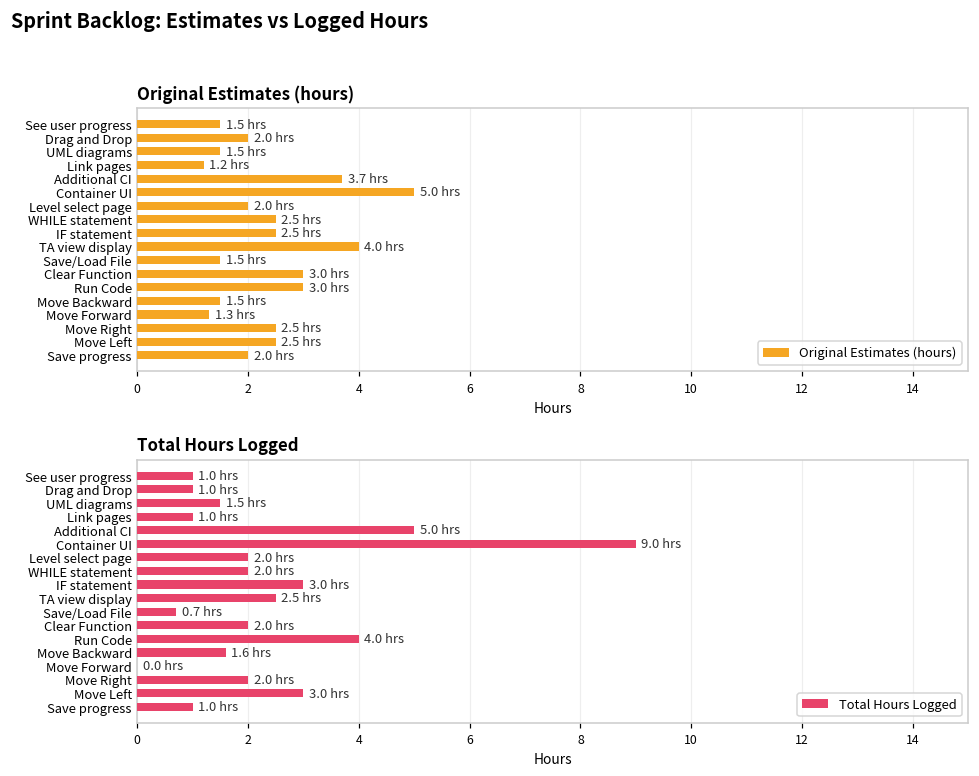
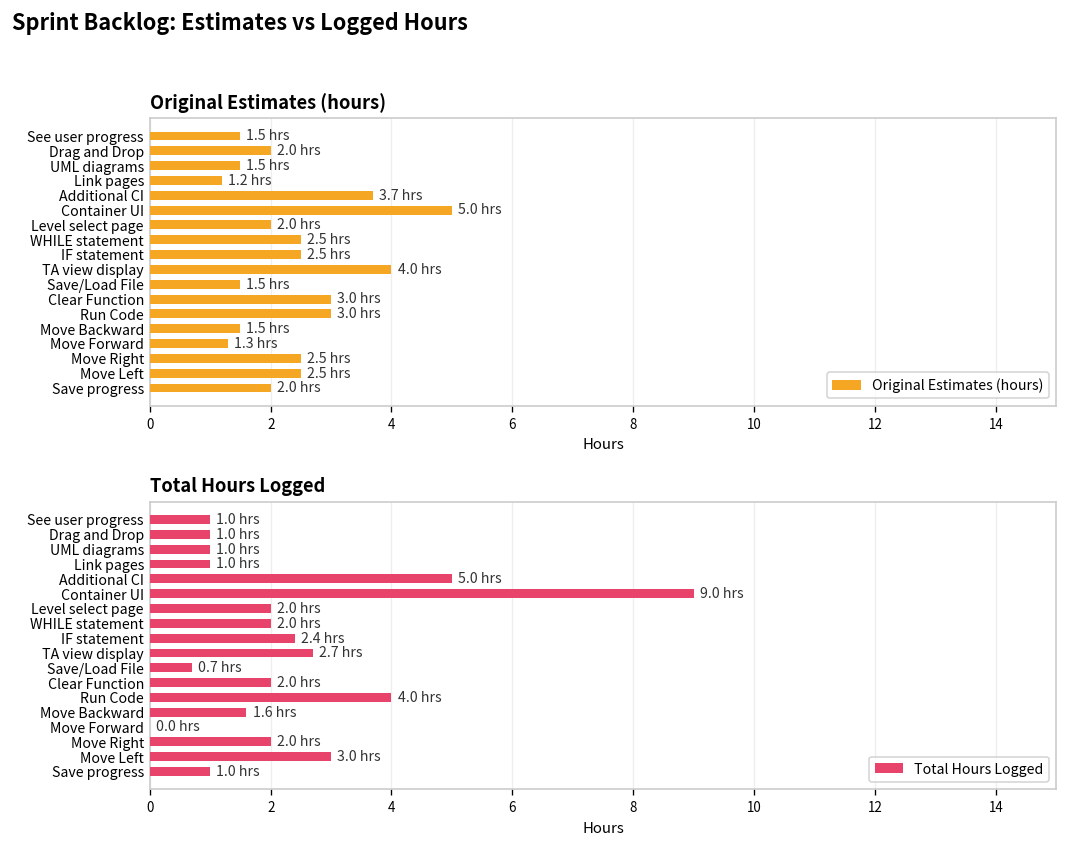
Total Hours Logged, UML diagrams: 1.5 -> 1.0
Total Hours Logged, IF statement: 3.0 -> 2.4
Total Hours Logged, TA view display: 2.5 -> 2.7
